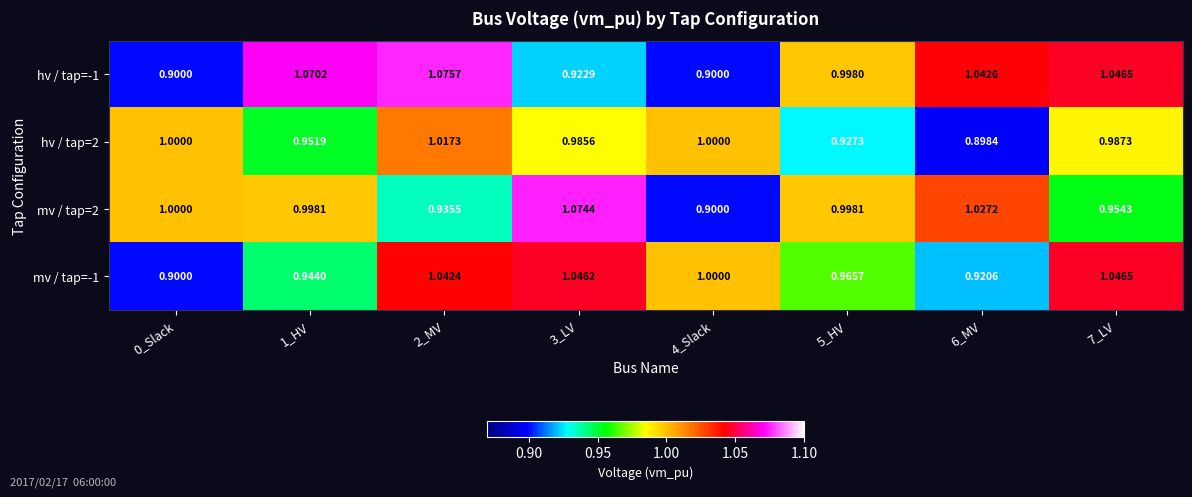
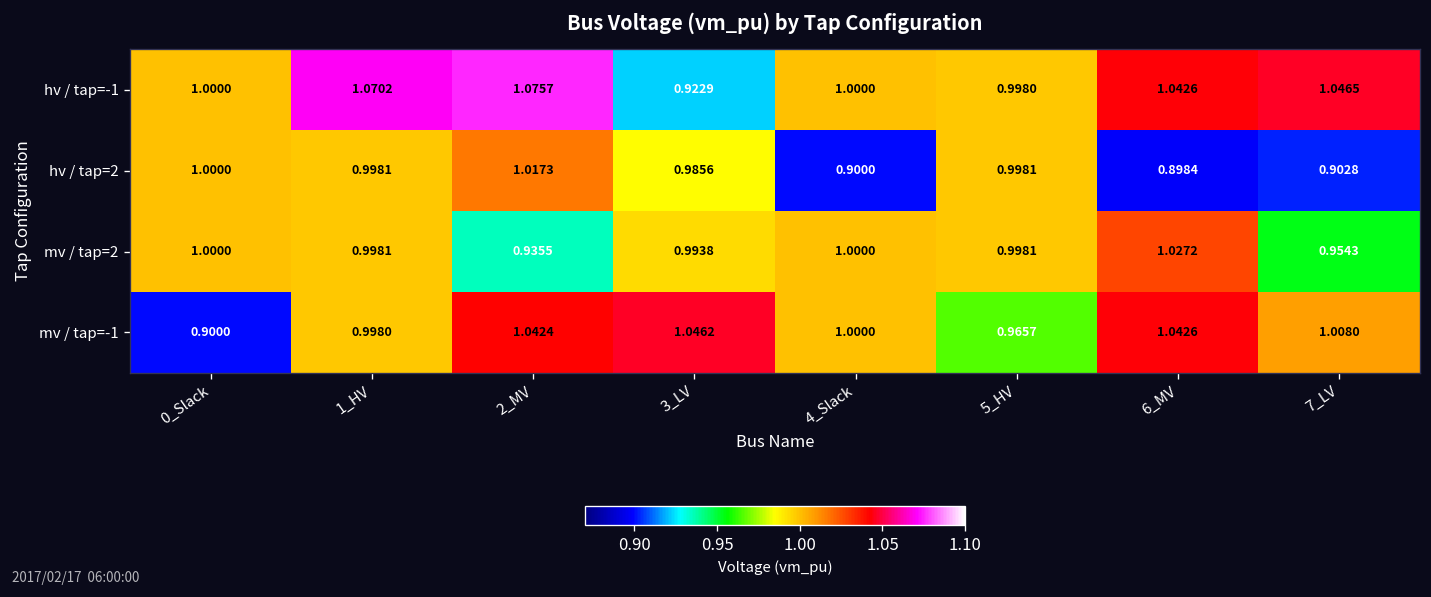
hv / tap=-1, 0_Slack: 0.9000 -> 1.0000
hv / tap=-1, 4_Slack: 0.9000 -> 1.0000
hv / tap=2, 1_HV: 0.9519 -> 0.9981
hv / tap=2, 4_Slack: 1.0000 -> 0.9000
hv / tap=2, 5_HV: 0.9273 -> 0.9981
hv / tap=2, 7_LV: 0.9873 -> 0.9028
mv / tap=2, 3_LV: 1.0744 -> 0.9938
mv / tap=2, 4_Slack: 0.9000 -> 1.0000
mv / tap=-1, 1_HV: 0.9440 -> 0.9980
mv / tap=-1, 6_MV: 0.9206 -> 1.0426
mv / tap=-1, 7_LV: 1.0465 -> 1.0080
